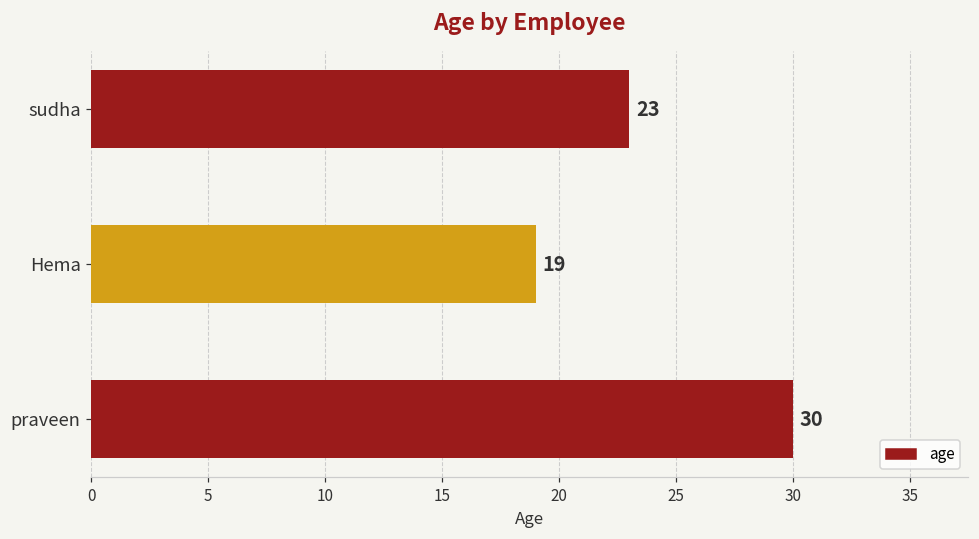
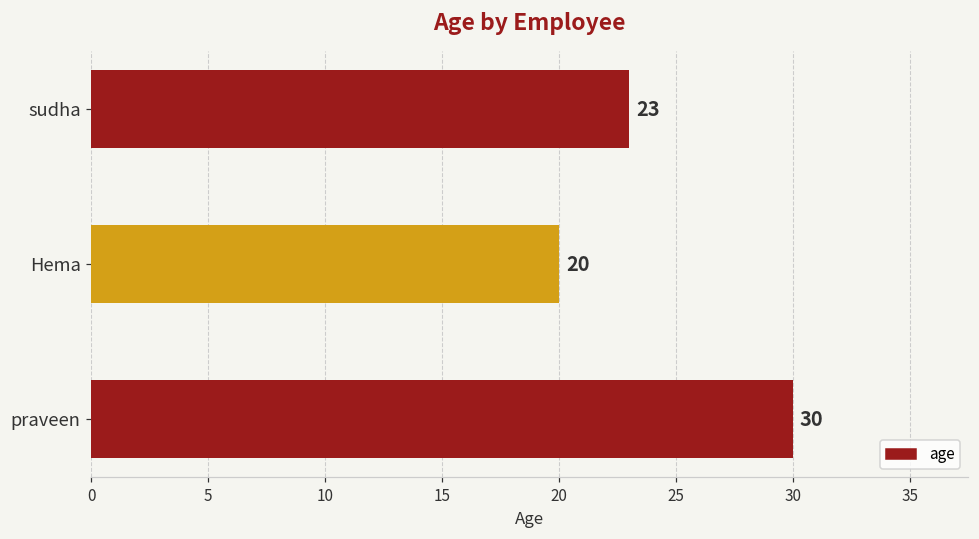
Hema: 19 -> 20
